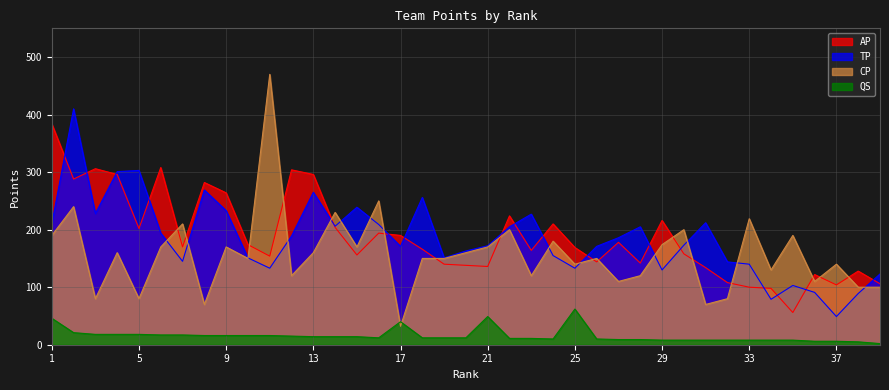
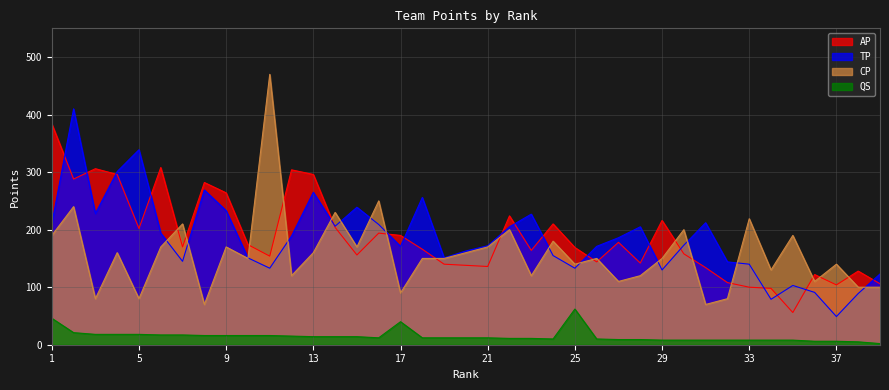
TP, 5: 300 -> 340
CP, 17: 30 -> 90
QS, 21: 50 -> 10
CP, 29: 170 -> 150
